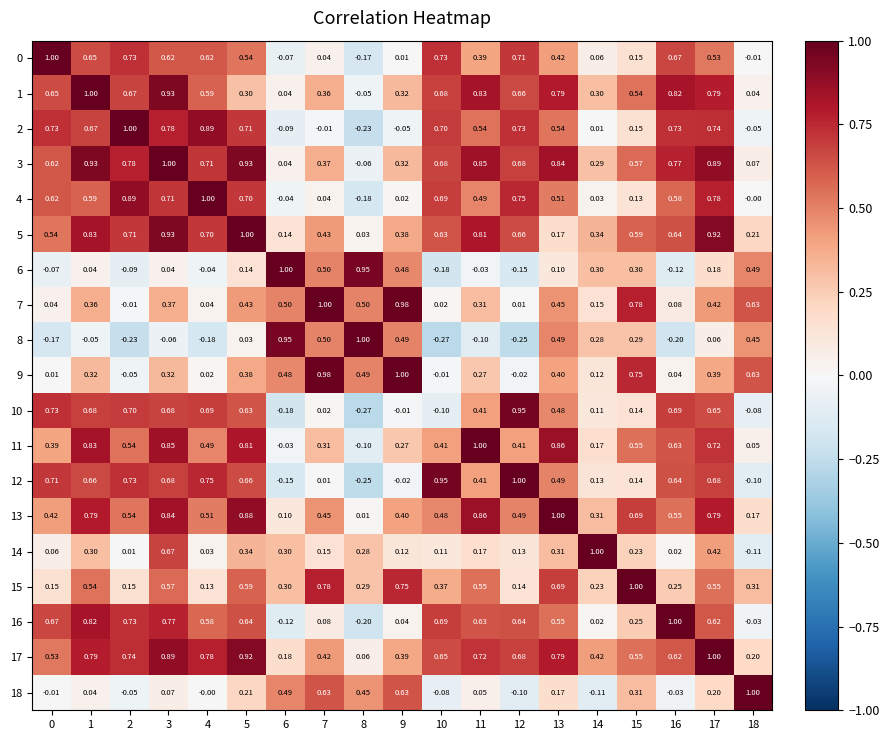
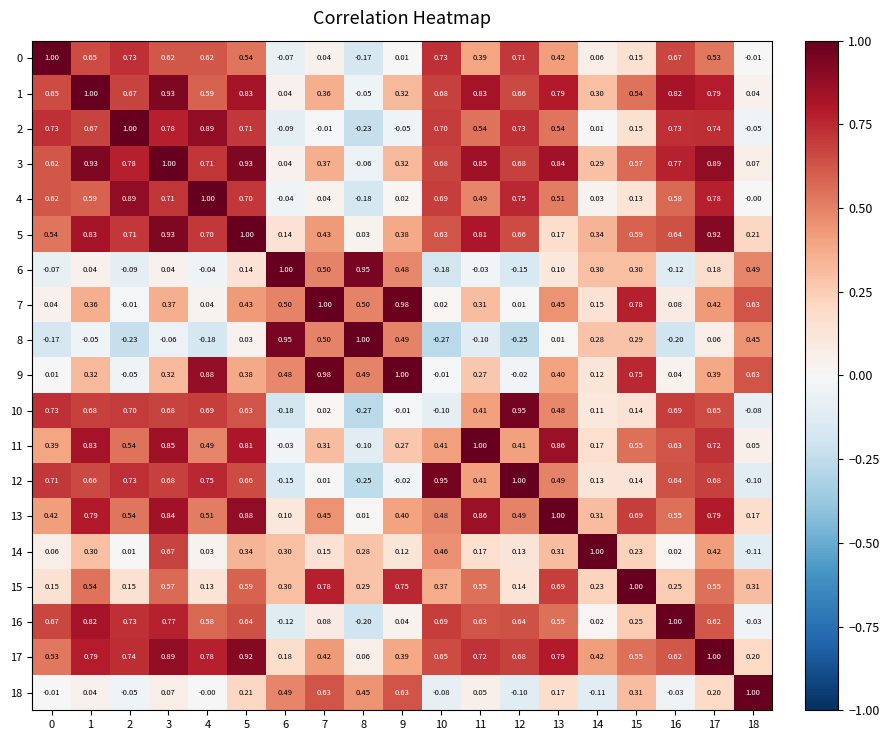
1, 5: 0.30 -> 0.83
8, 13: 0.49 -> 0.01
9, 4: 0.02 -> 0.88
14, 10: 0.11 -> 0.46
